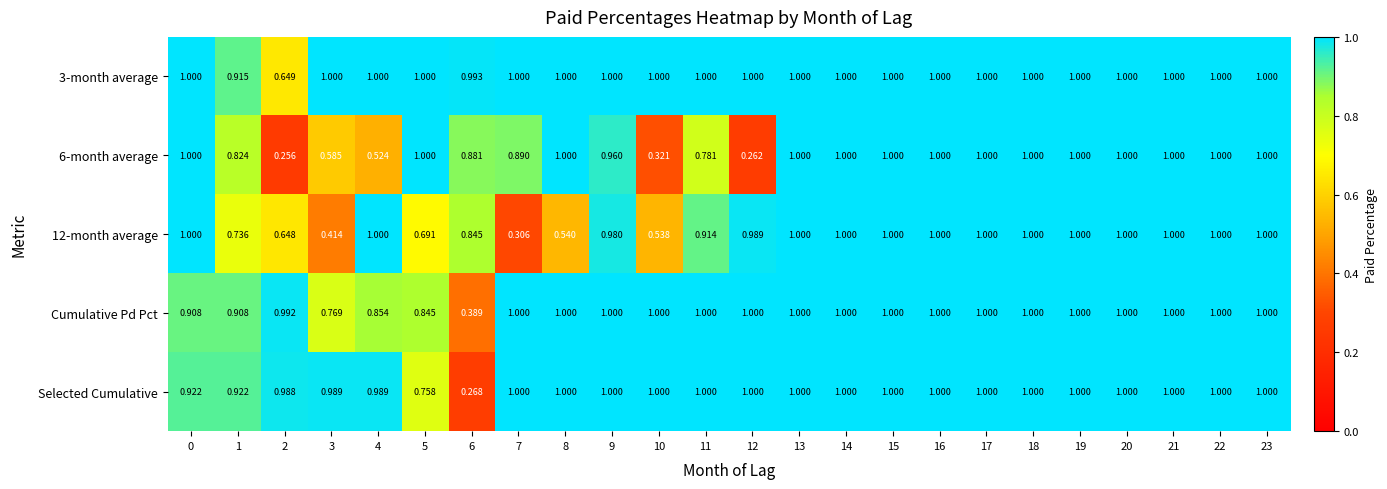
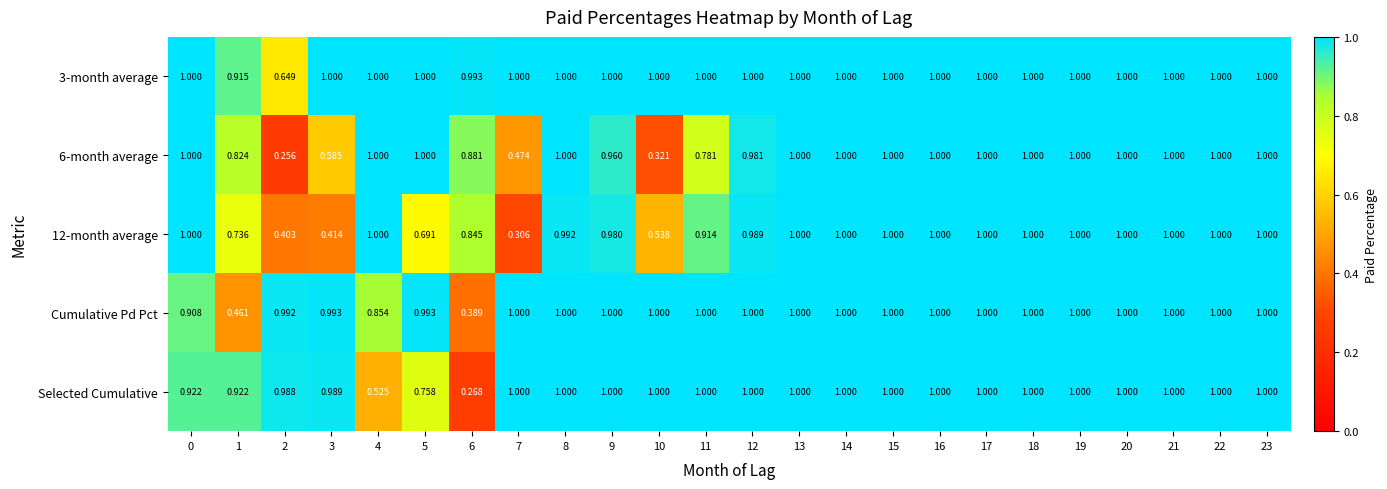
6-month average, 4: 0.524 -> 1.000
6-month average, 7: 0.890 -> 0.474
6-month average, 12: 0.262 -> 0.981
12-month average, 2: 0.648 -> 0.403
12-month average, 8: 0.540 -> 0.992
Cumulative Pd Pct, 1: 0.908 -> 0.461
Cumulative Pd Pct, 3: 0.769 -> 0.993
Cumulative Pd Pct, 5: 0.845 -> 0.993
Selected Cumulative, 4: 0.989 -> 0.525
